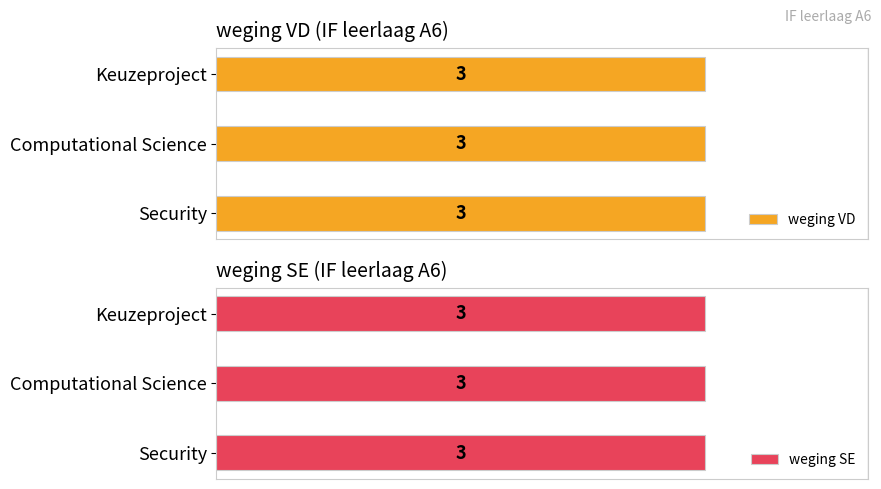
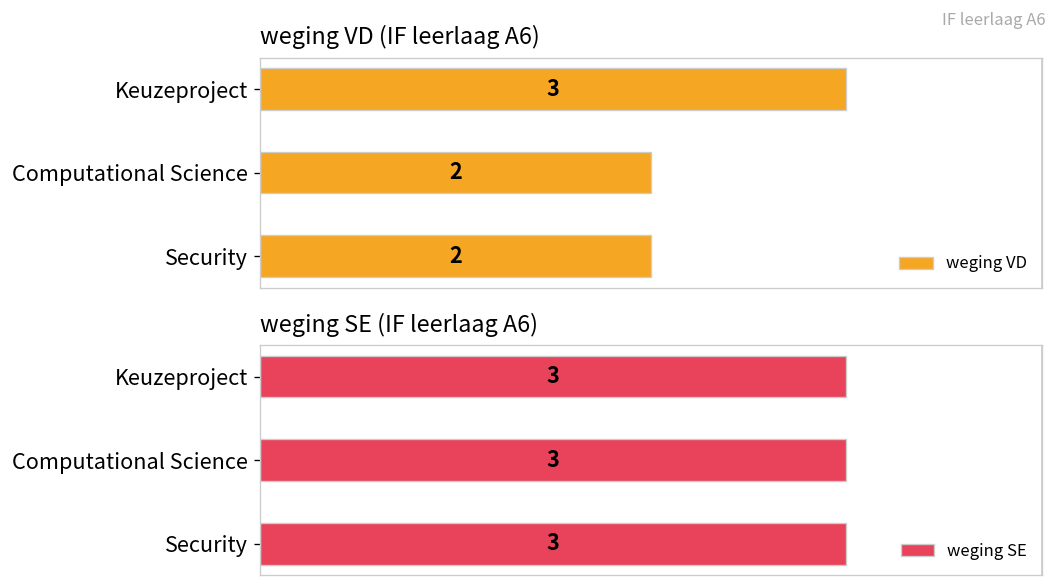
weging VD (IF leerlaag A6), Computational Science: 3 -> 2
weging VD (IF leerlaag A6), Security: 3 -> 2
